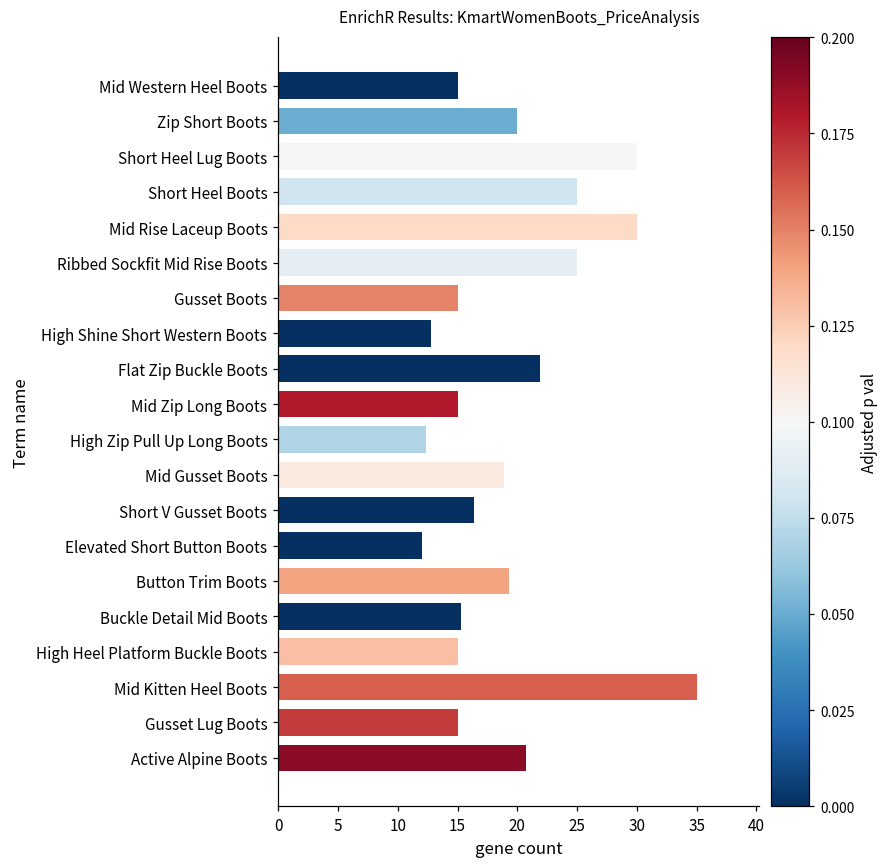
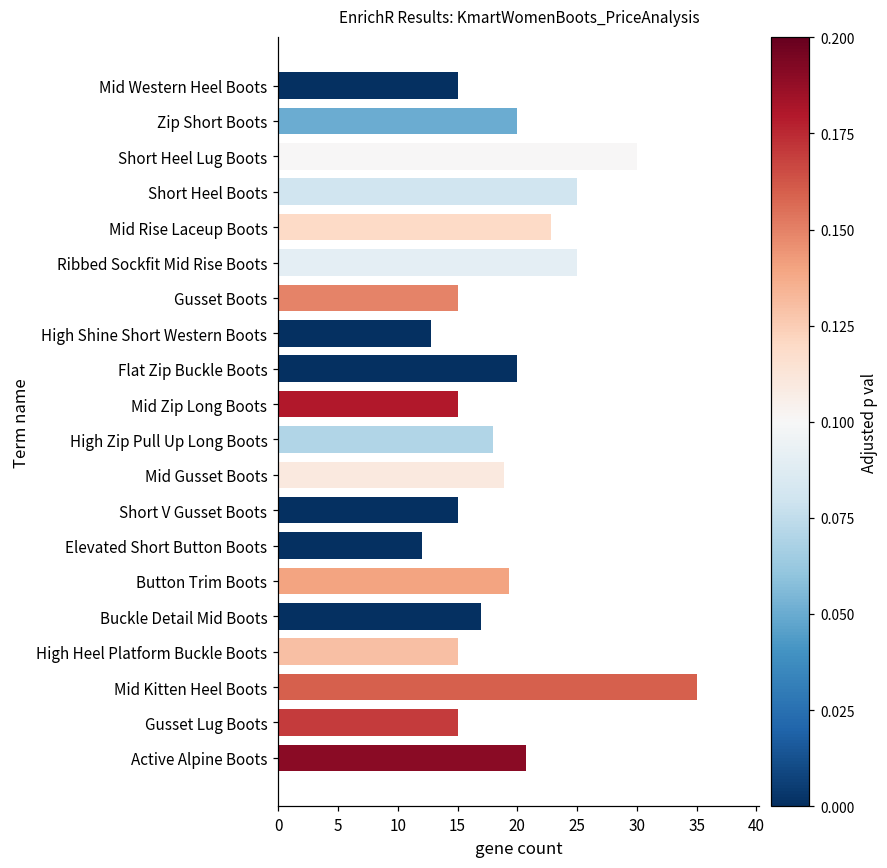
Mid Rise Laceup Boots: 30.0 -> 22.8
Flat Zip Buckle Boots: 21.9 -> 20.0
High Zip Pull Up Long Boots: 12.4 -> 18.0
Short V Gusset Boots: 16.4 -> 15.0
Buckle Detail Mid Boots: 15.3 -> 17.0
